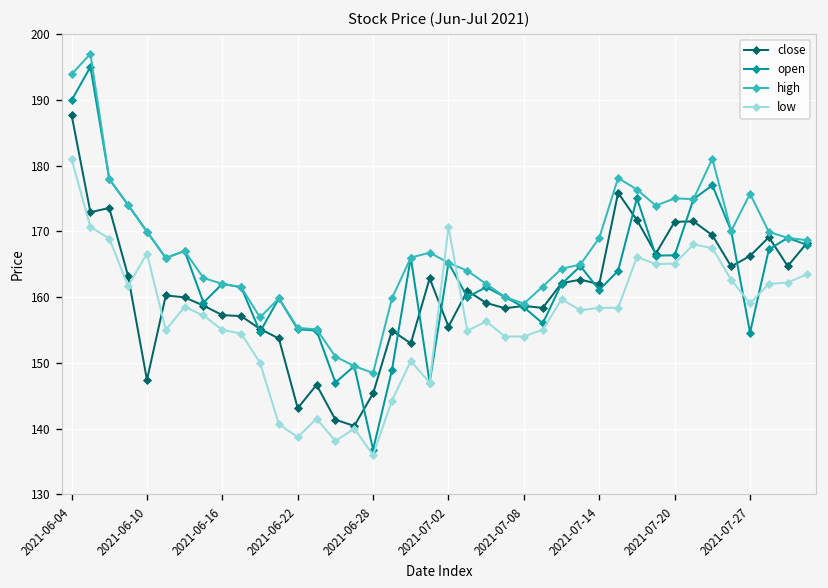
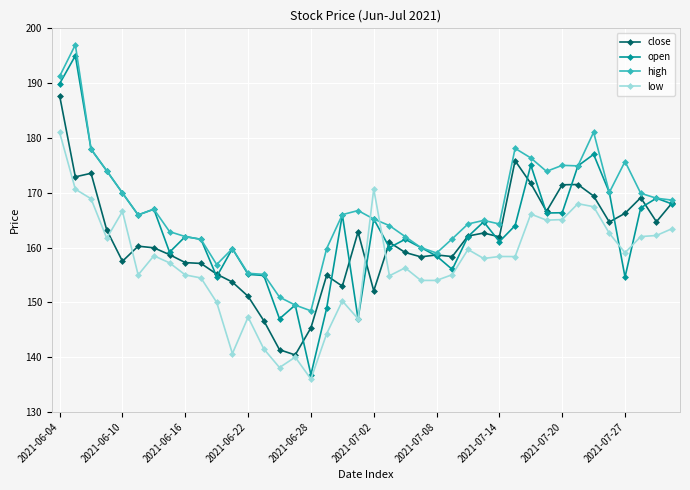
high, 2021-06-04: 194 -> 191
close, 2021-06-10: 147 -> 158
close, 2021-06-22: 143 -> 151
low, 2021-06-22: 139 -> 147
close, 2021-07-02: 156 -> 152
high, 2021-07-14: 169 -> 164
